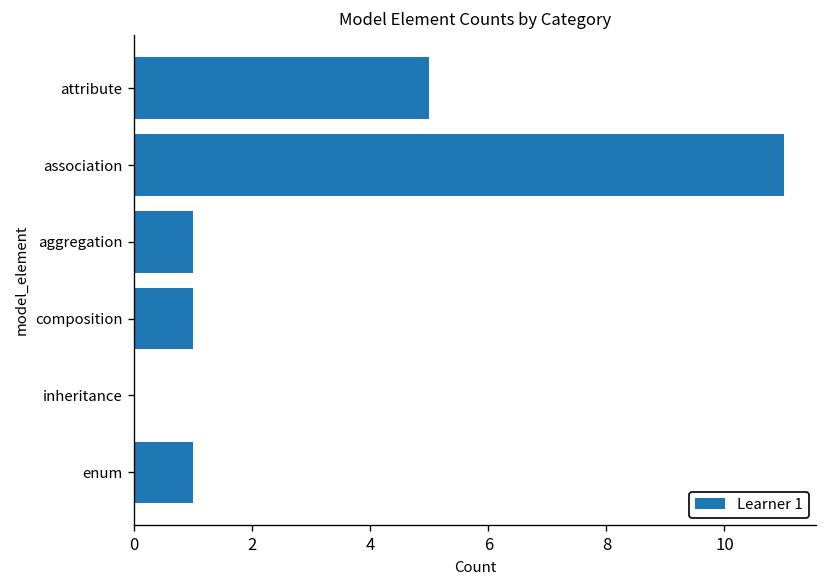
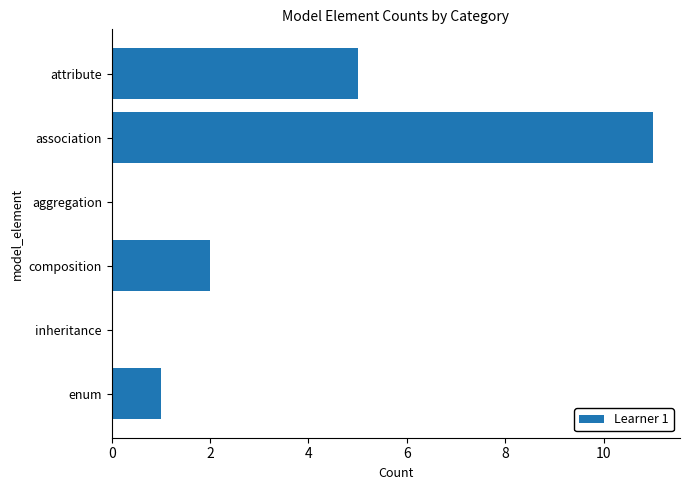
aggregation: 1 -> 0
composition: 1 -> 2
